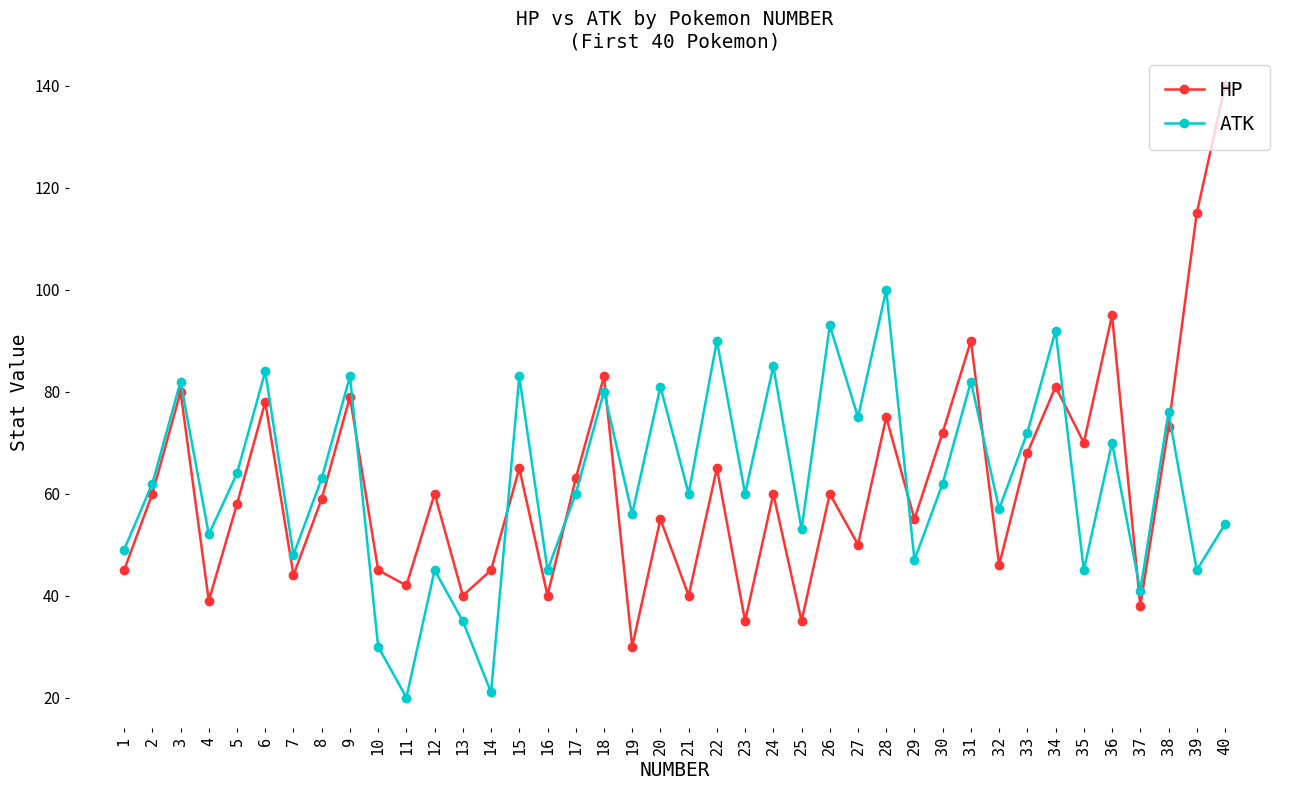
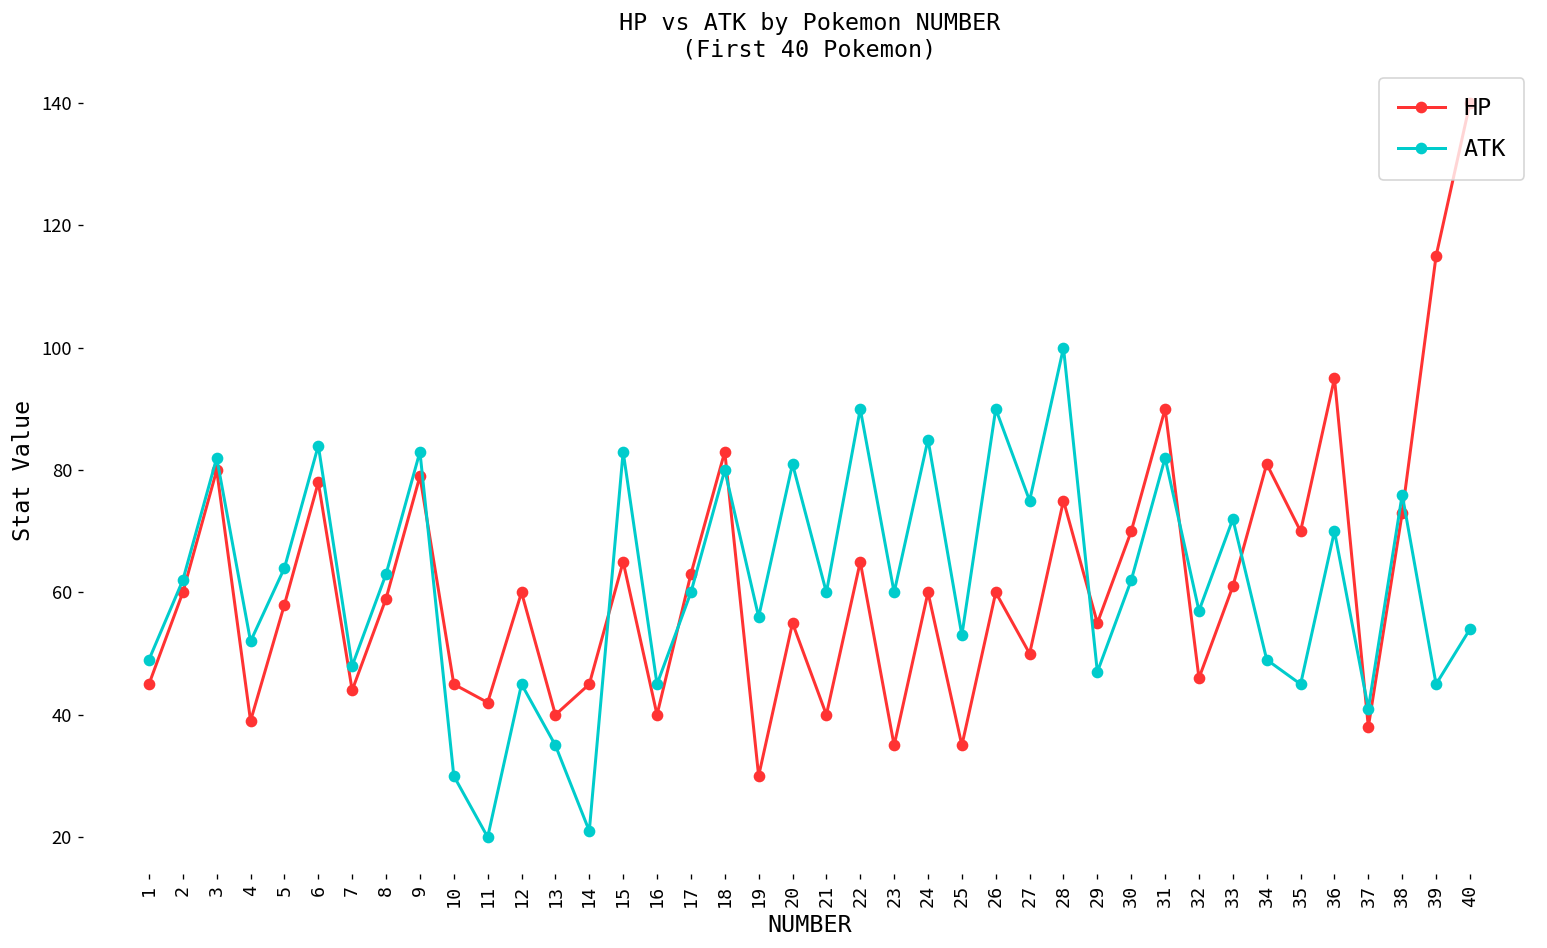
ATK, 26: 93 -> 90
HP, 30: 72 -> 70
HP, 33: 68 -> 61
ATK, 34: 92 -> 49
